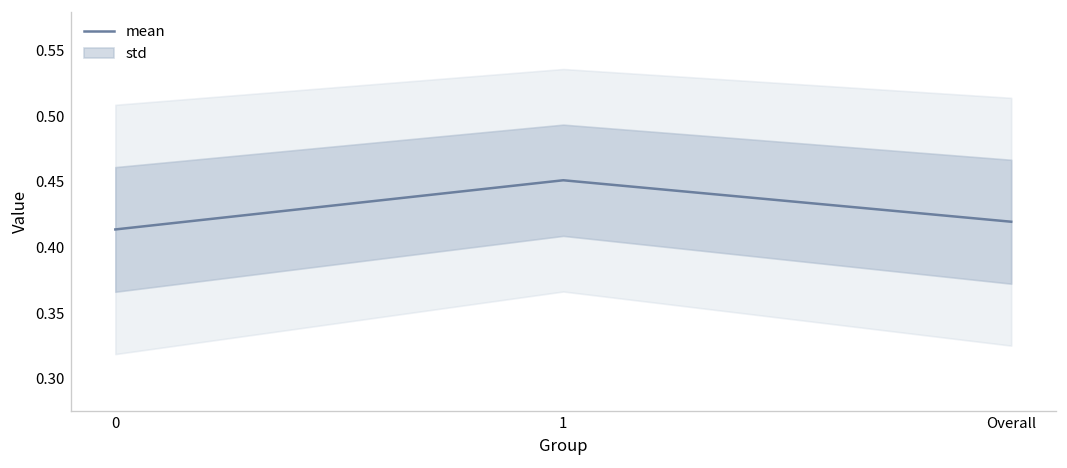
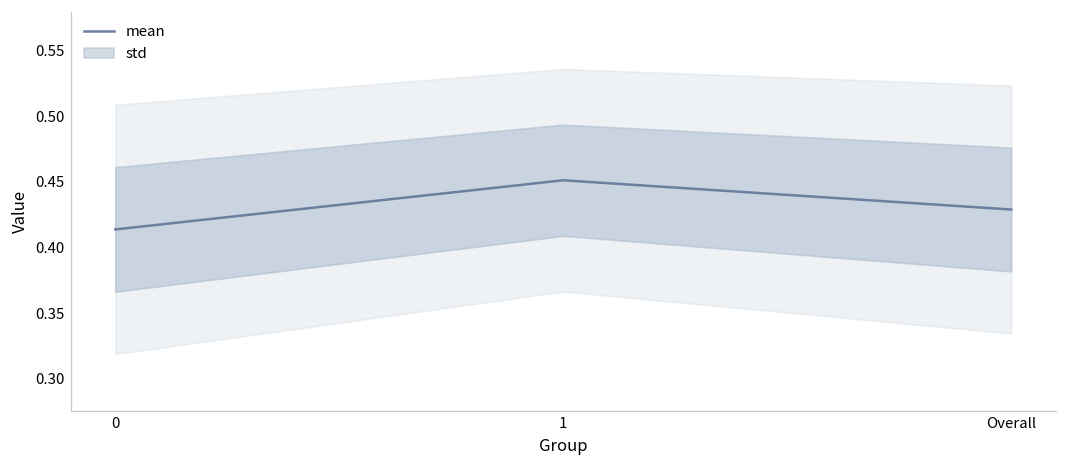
mean, Overall: 0.420 -> 0.429
